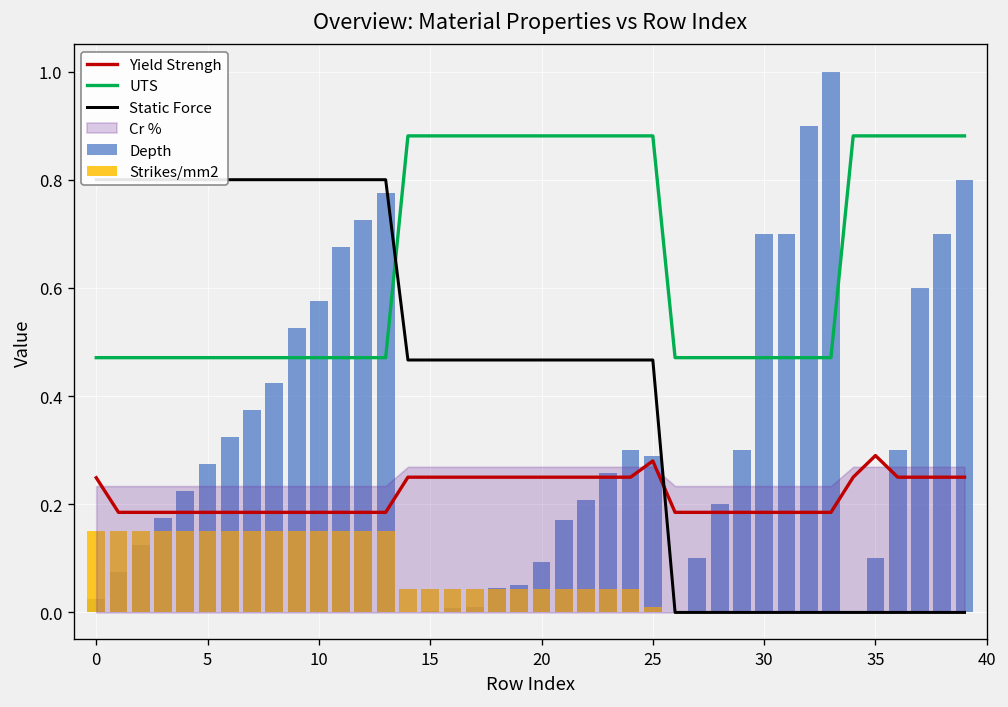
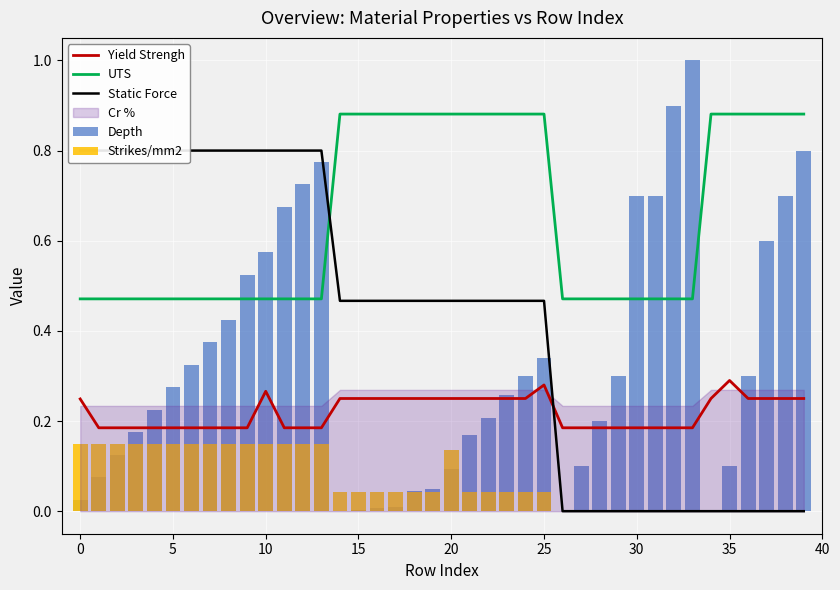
Yield Strengh, 10: 0.19 -> 0.27
Strikes/mm2, 20: 0.04 -> 0.14
Depth, 25: 0.29 -> 0.34
Strikes/mm2, 25: 0.01 -> 0.04
